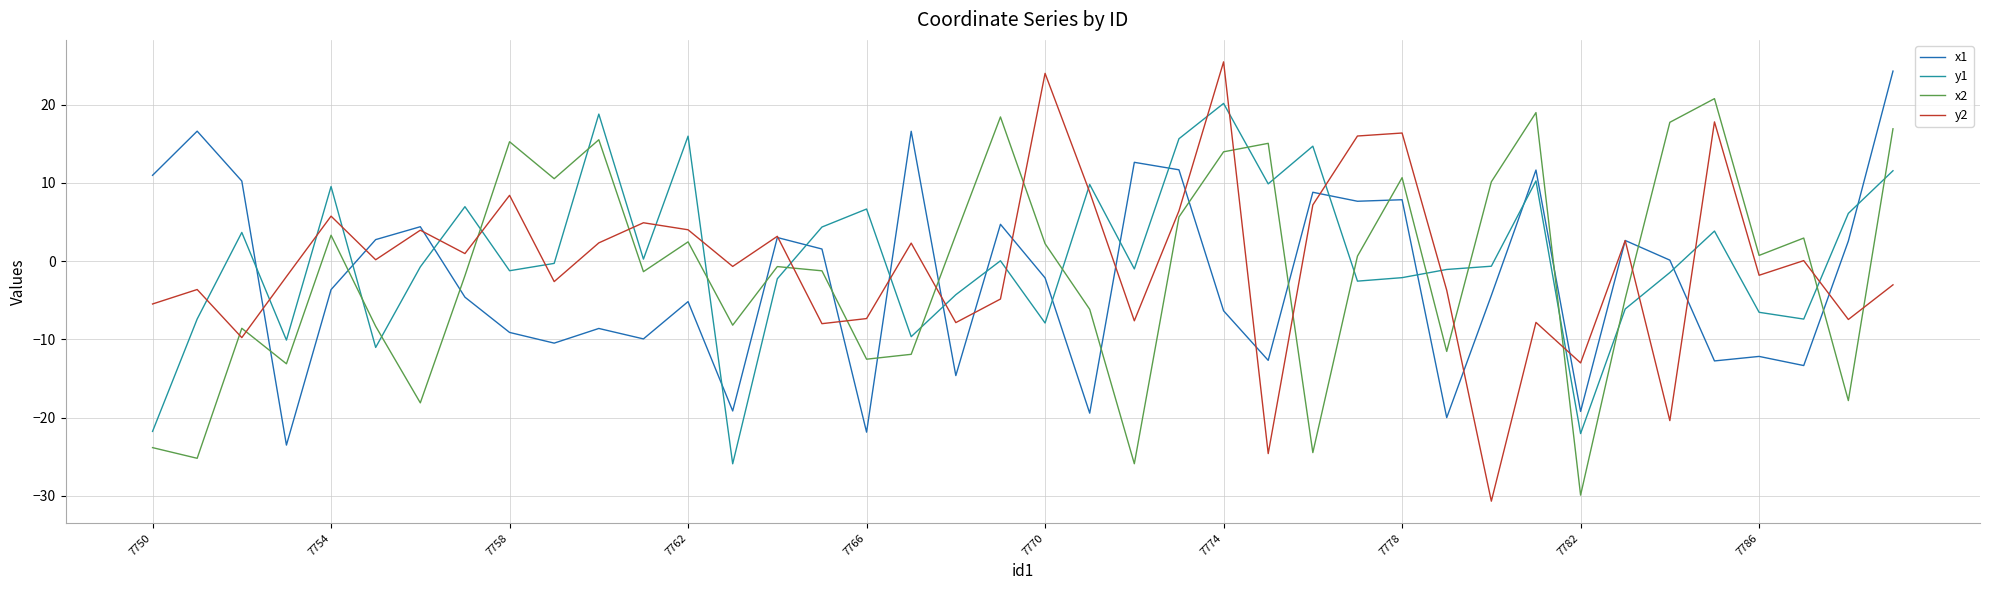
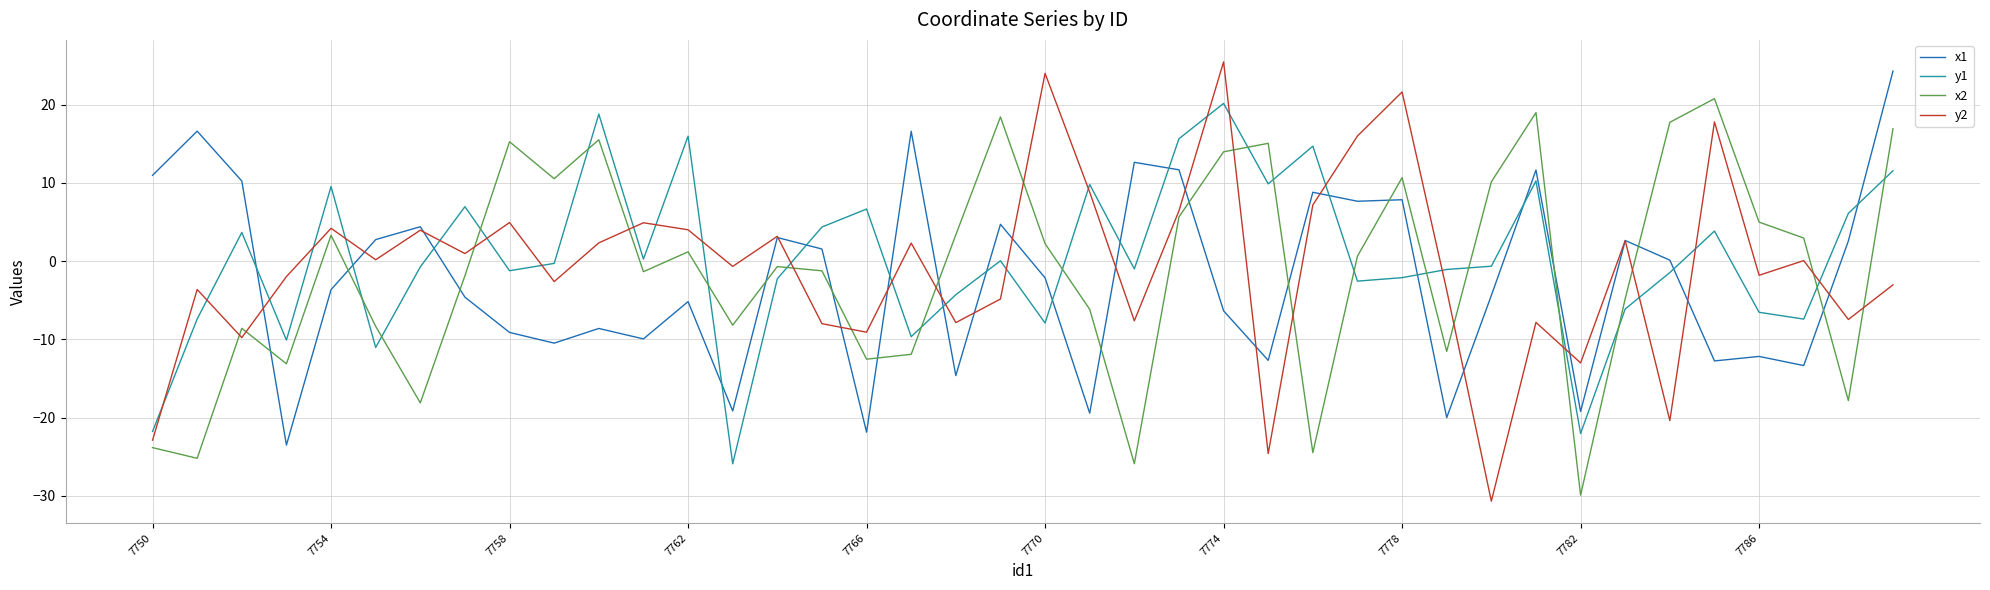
y2, 7750: -5 -> -23
y2, 7754: 6 -> 4
y2, 7758: 8 -> 5
x2, 7762: 2 -> 1
y2, 7766: -7 -> -9
y2, 7778: 16 -> 22
x2, 7786: 1 -> 5
